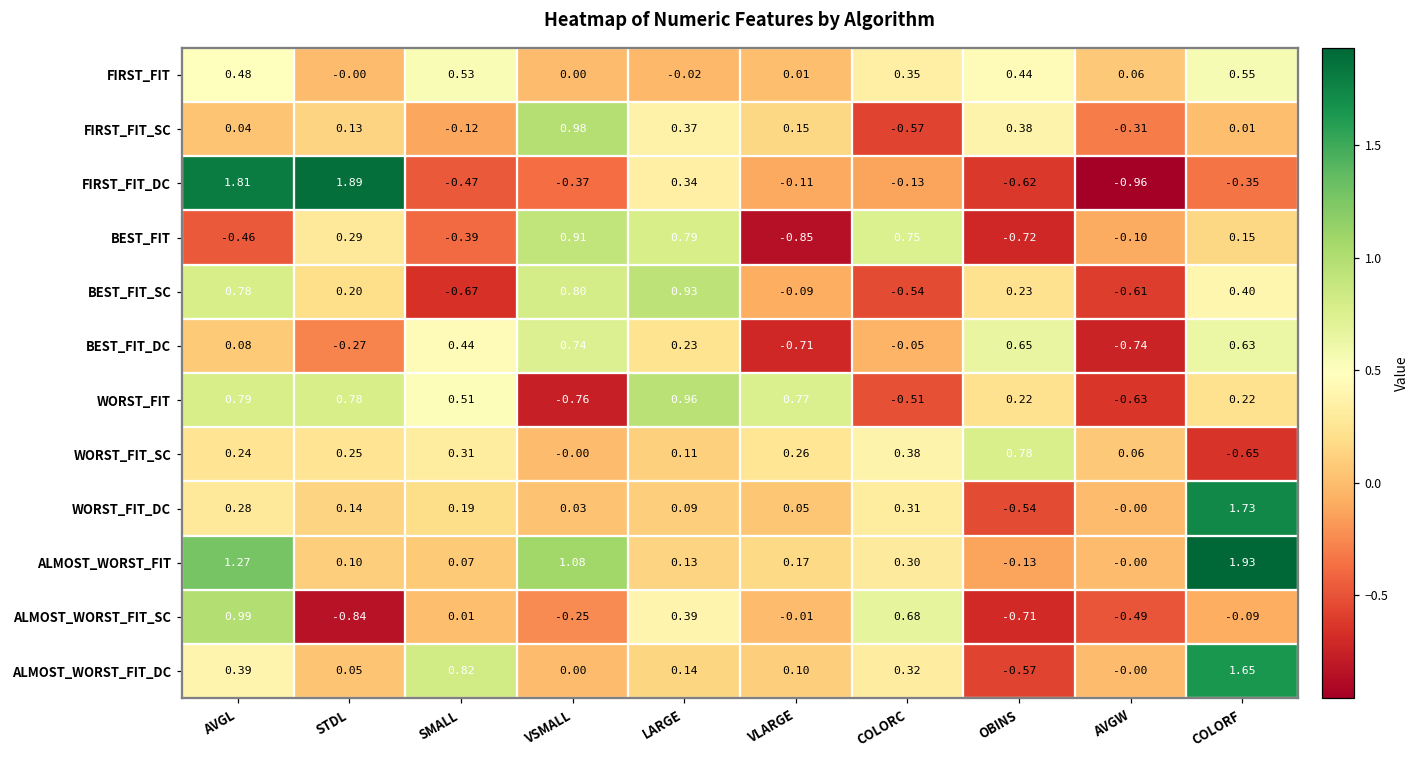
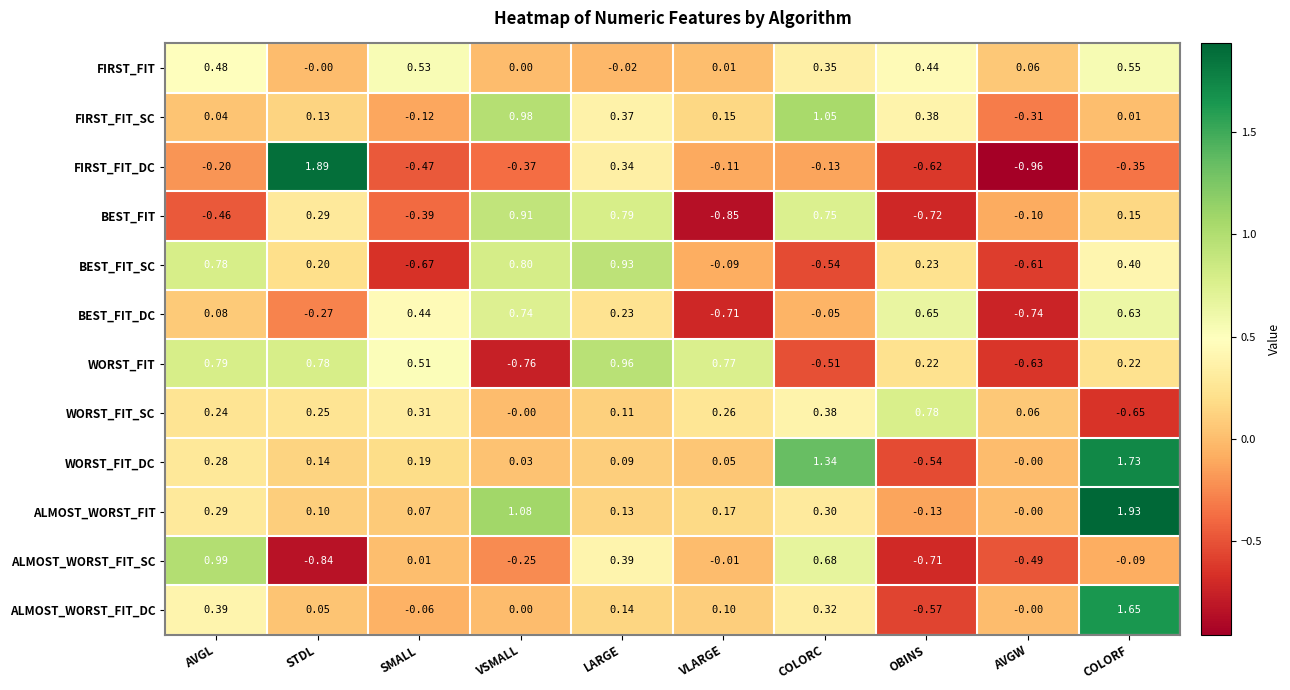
FIRST_FIT_SC, COLORC: -0.57 -> 1.05
FIRST_FIT_DC, AVGL: 1.81 -> -0.20
WORST_FIT_DC, COLORC: 0.31 -> 1.34
ALMOST_WORST_FIT, AVGL: 1.27 -> 0.29
ALMOST_WORST_FIT_DC, SMALL: 0.82 -> -0.06
